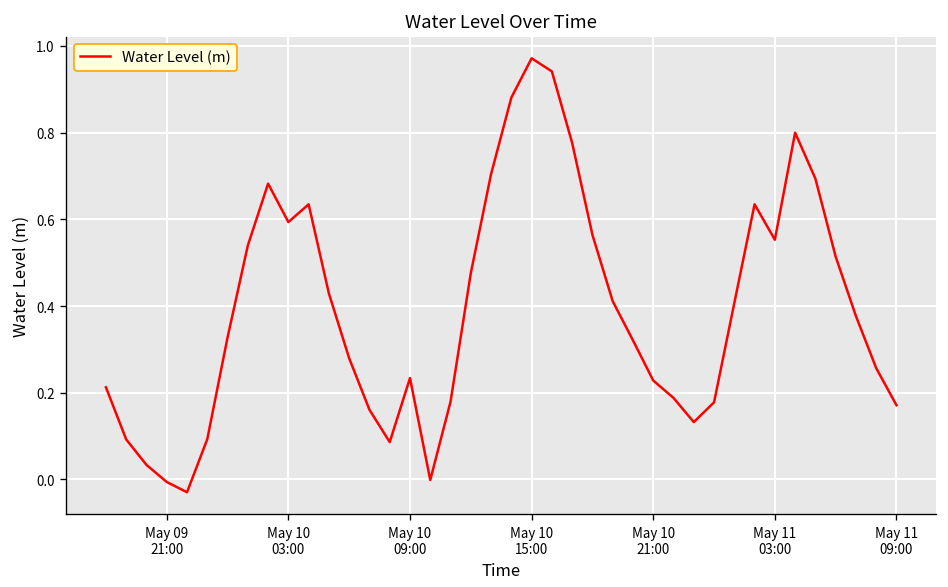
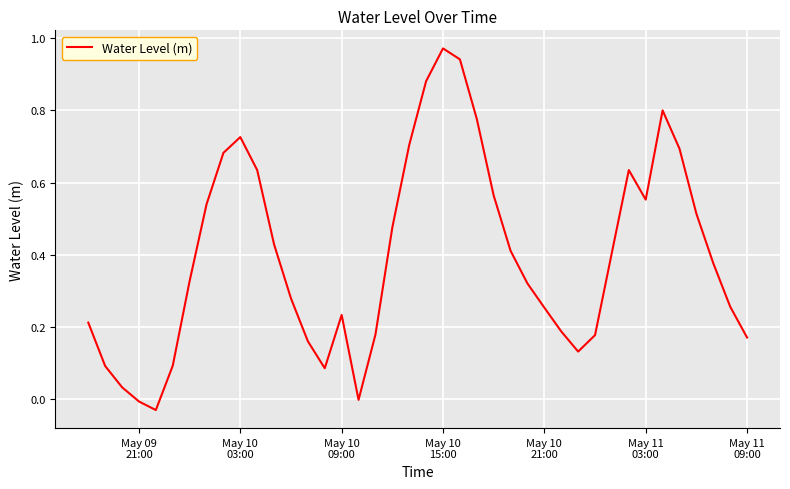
May 10 03:00: 0.59 -> 0.73
May 10 21:00: 0.23 -> 0.25
